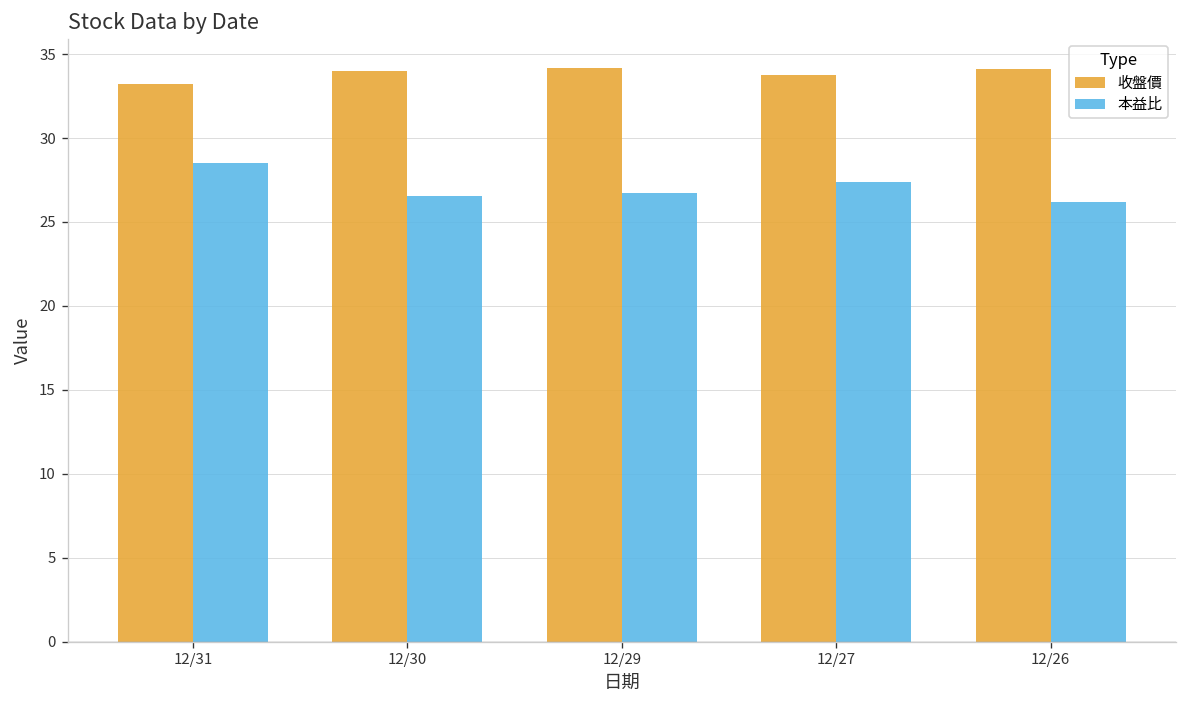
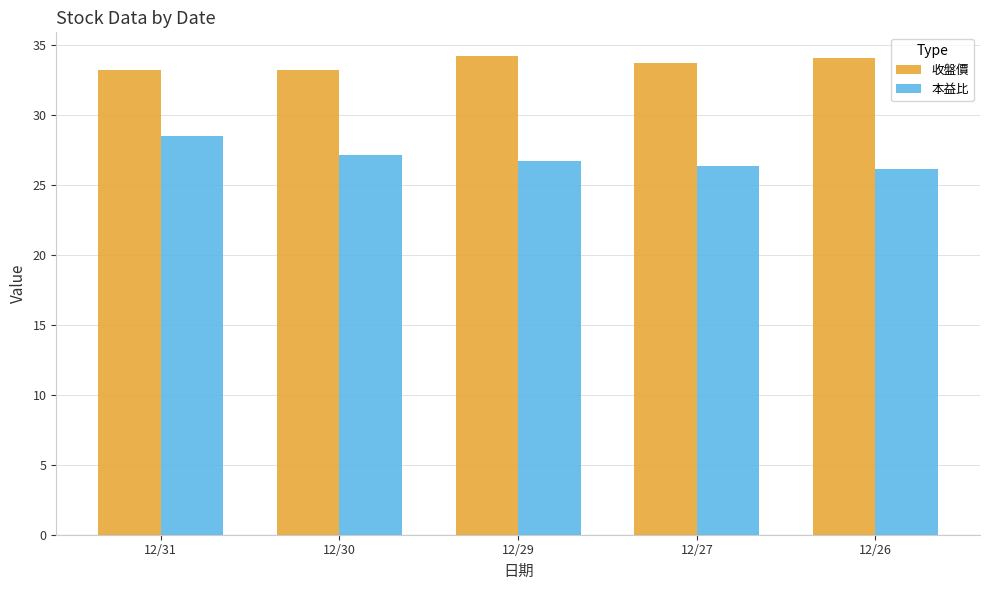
收盤價, 12/30: 34.0 -> 33.2
本益比, 12/30: 26.6 -> 27.2
本益比, 12/27: 27.4 -> 26.4
